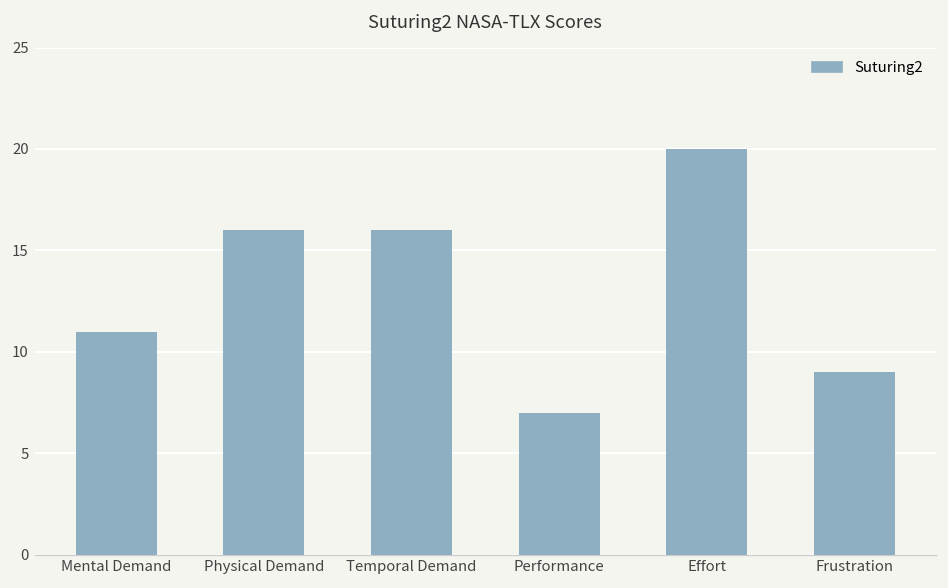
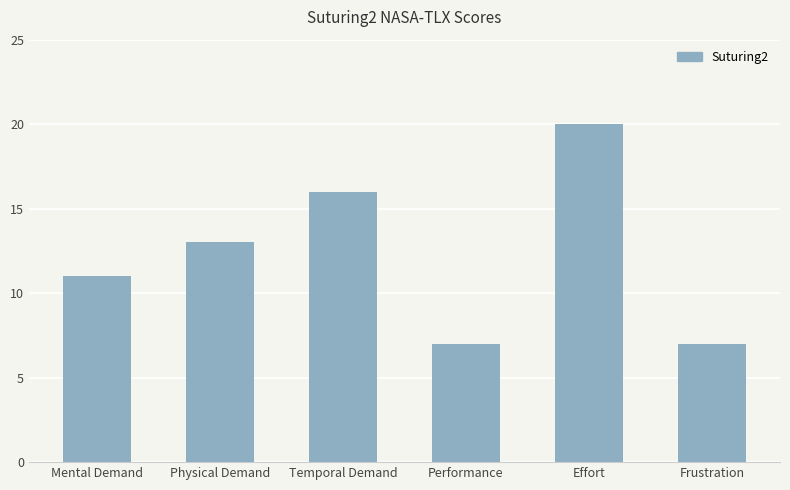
Physical Demand: 16 -> 13
Frustration: 9 -> 7
